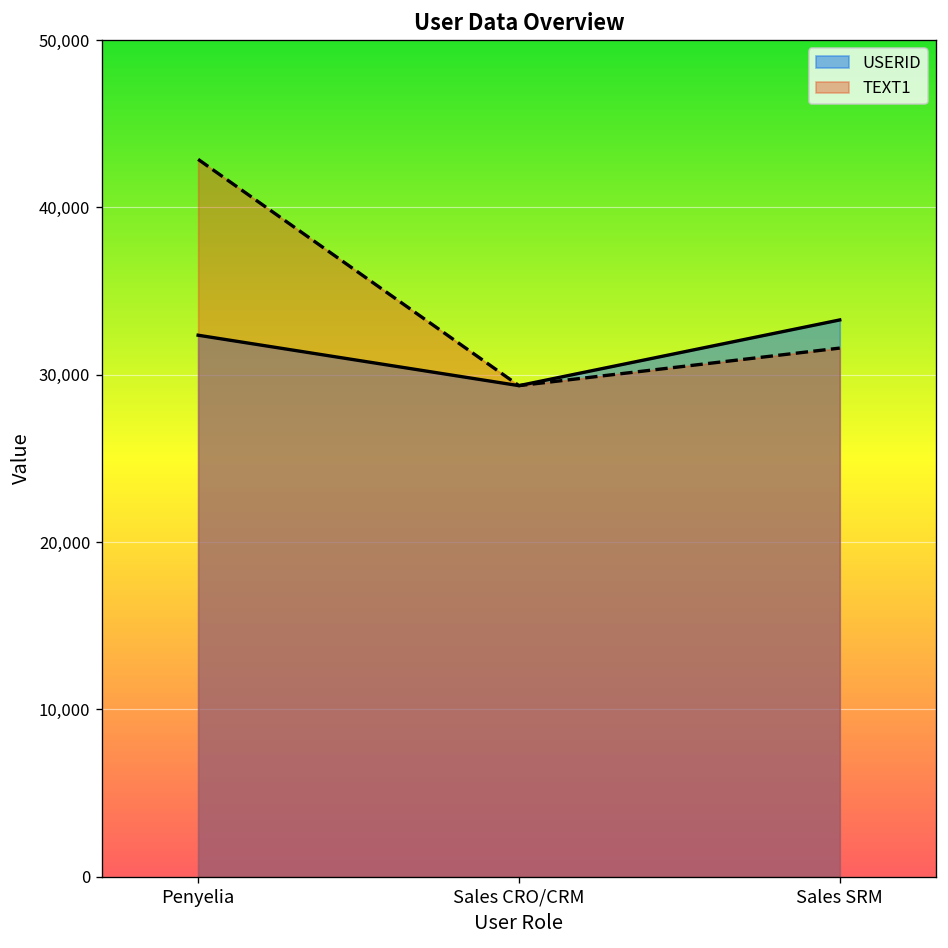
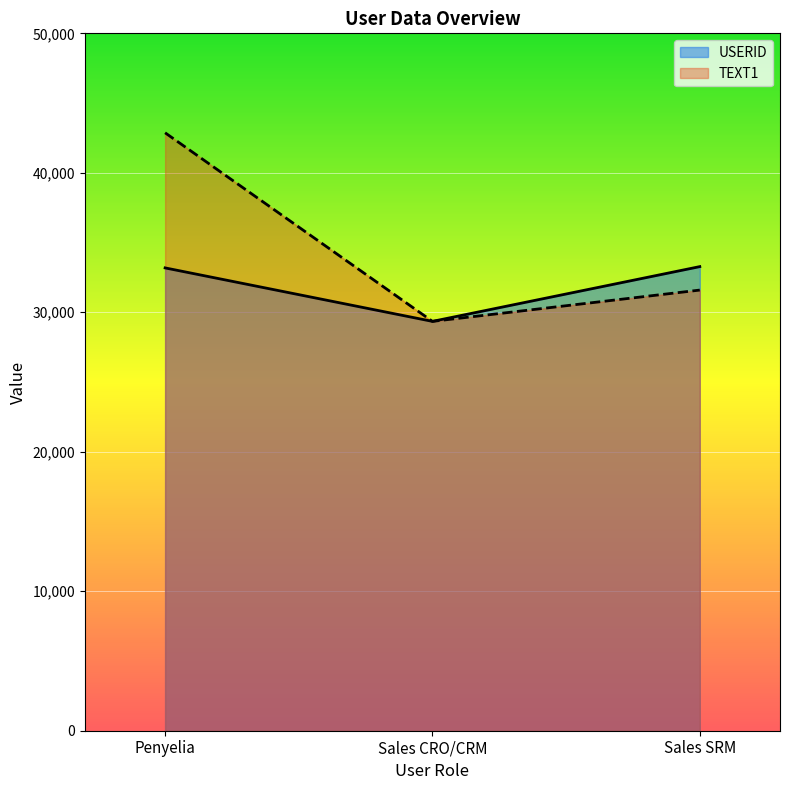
USERID, Penyelia: 32,400 -> 33,200
